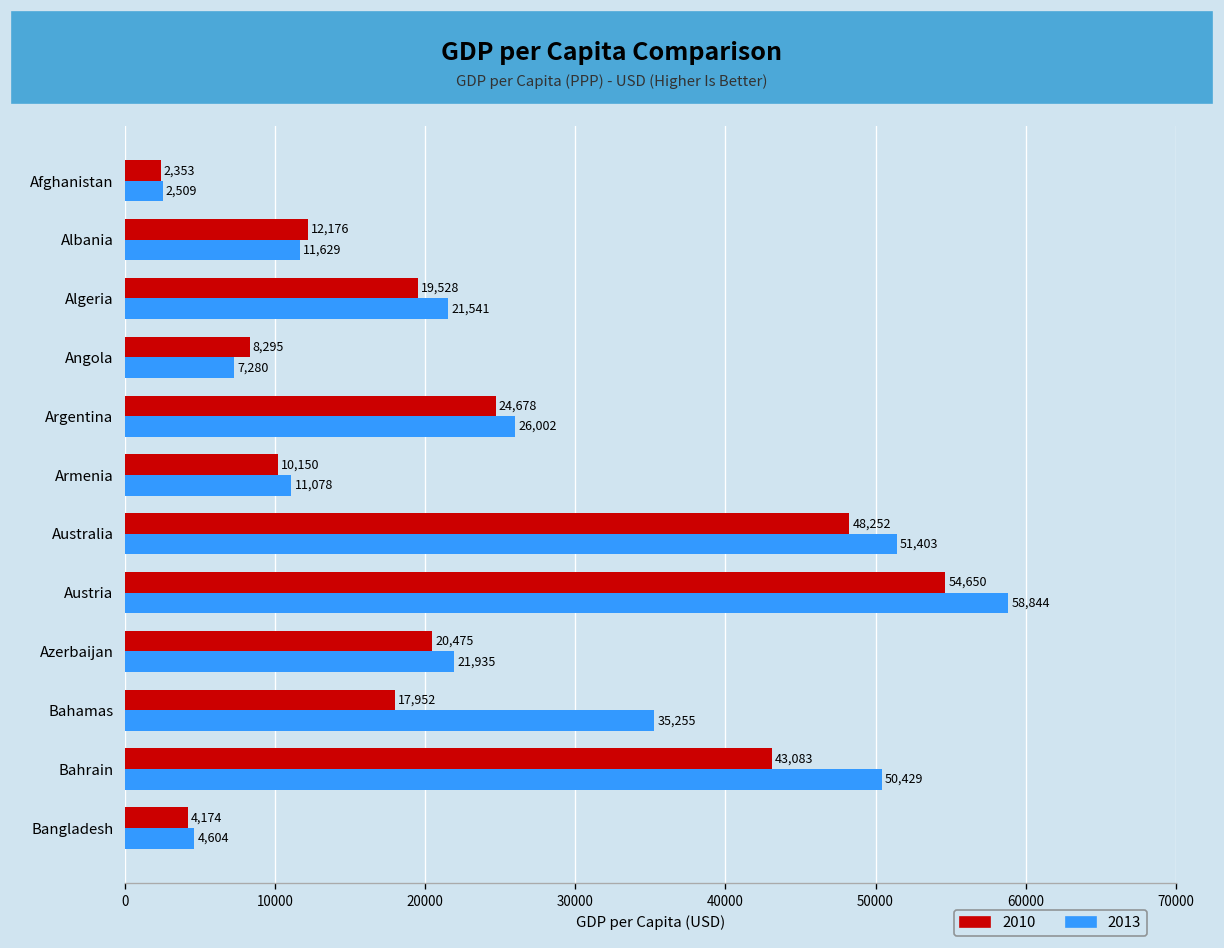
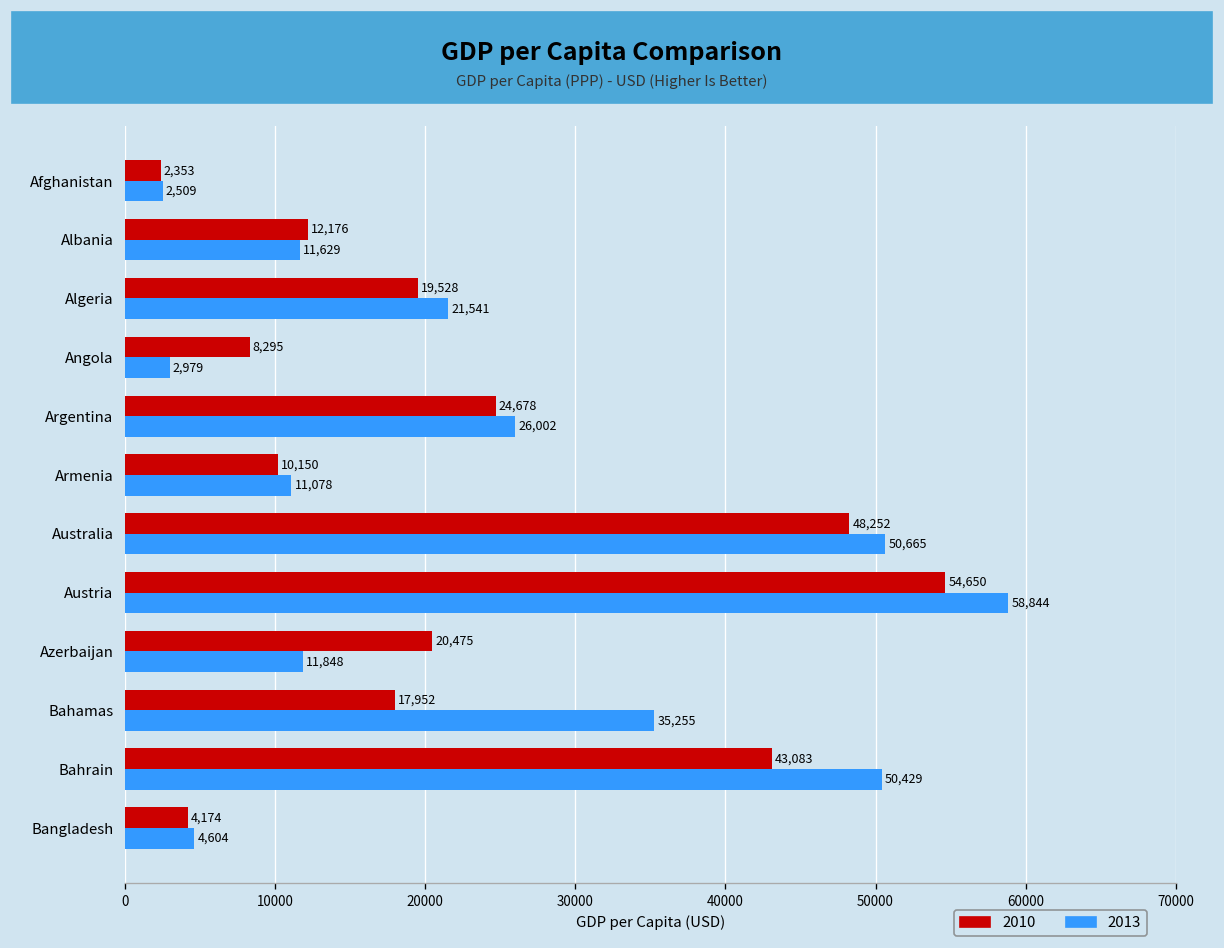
2013, Angola: 7,280 -> 2,979
2013, Australia: 51,403 -> 50,665
2013, Azerbaijan: 21,935 -> 11,848
